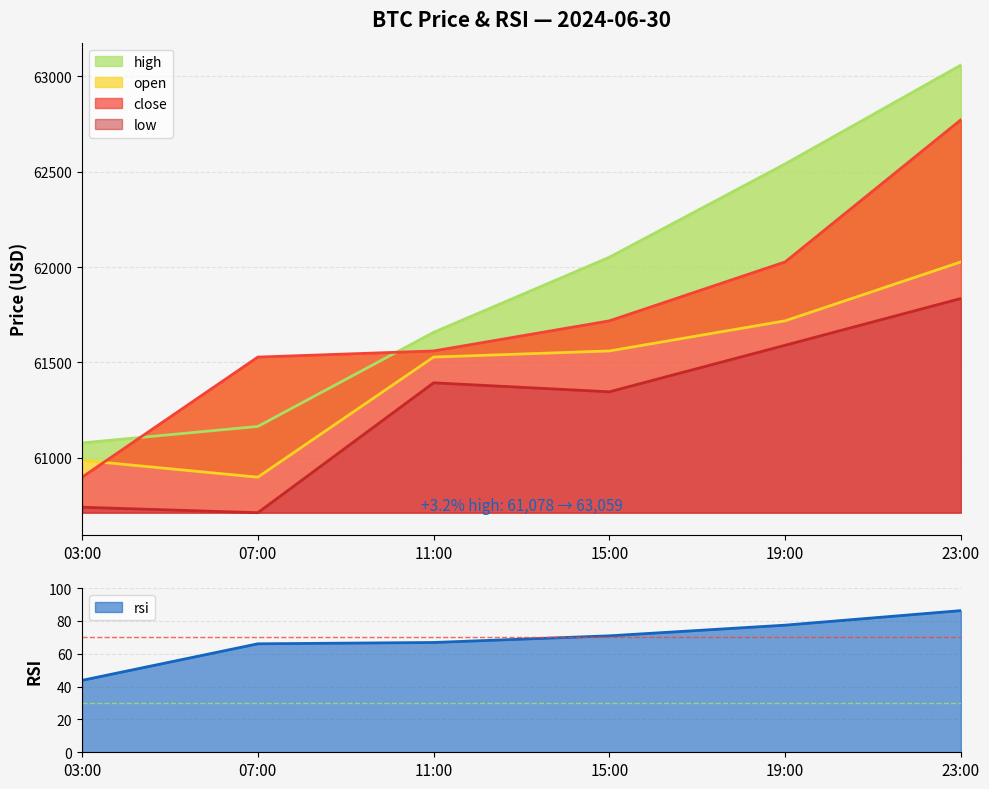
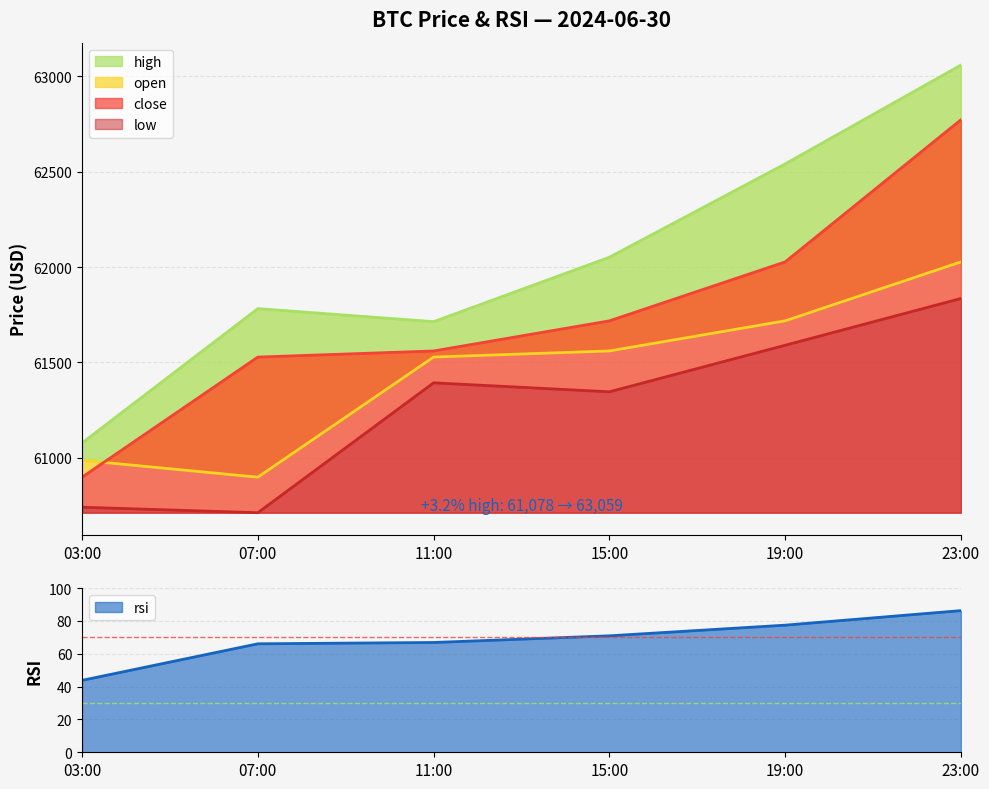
BTC Price & RSI — 2024-06-30, high, 07:00: 61160 -> 61780
BTC Price & RSI — 2024-06-30, high, 11:00: 61660 -> 61710
